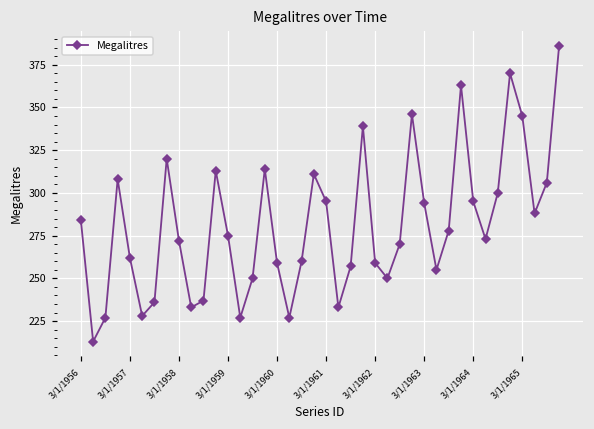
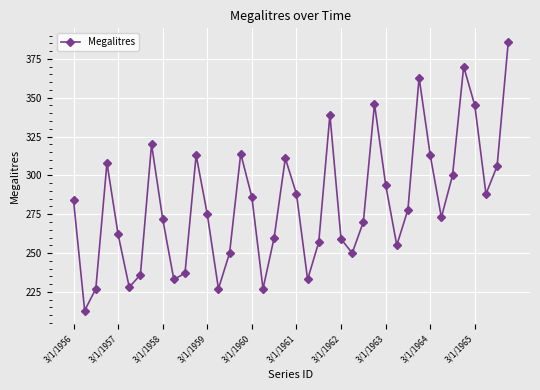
3/1/1960: 259 -> 286
3/1/1961: 295 -> 288
3/1/1964: 295 -> 313
